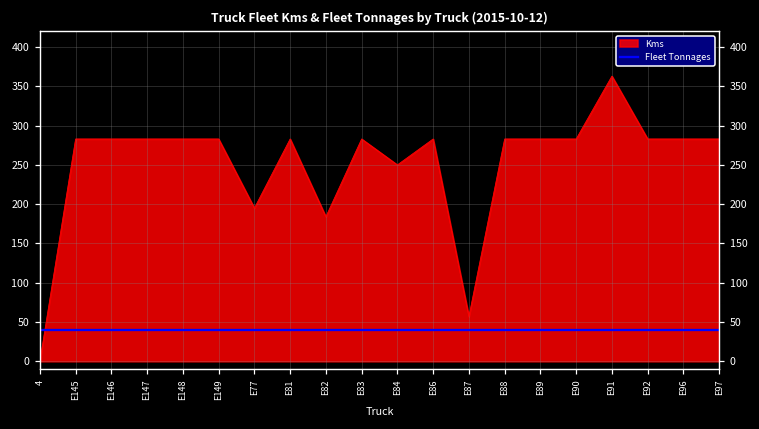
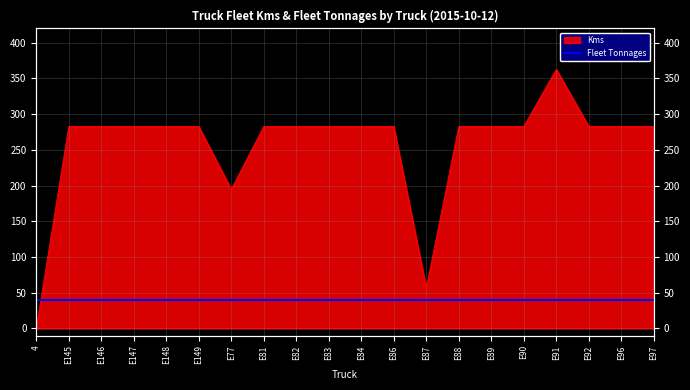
Kms, E82: 180 -> 280
Kms, E84: 250 -> 280
